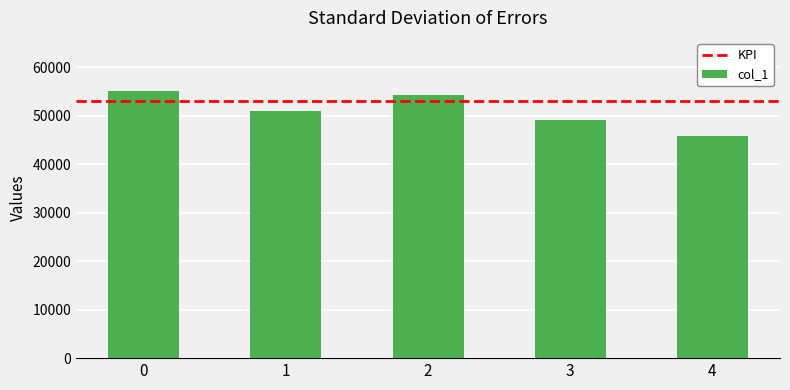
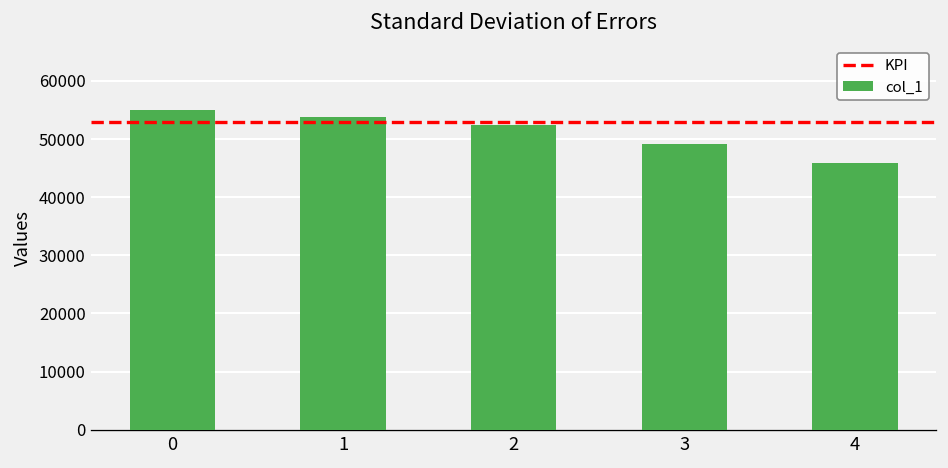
1: 51000 -> 54000
2: 54000 -> 52000
